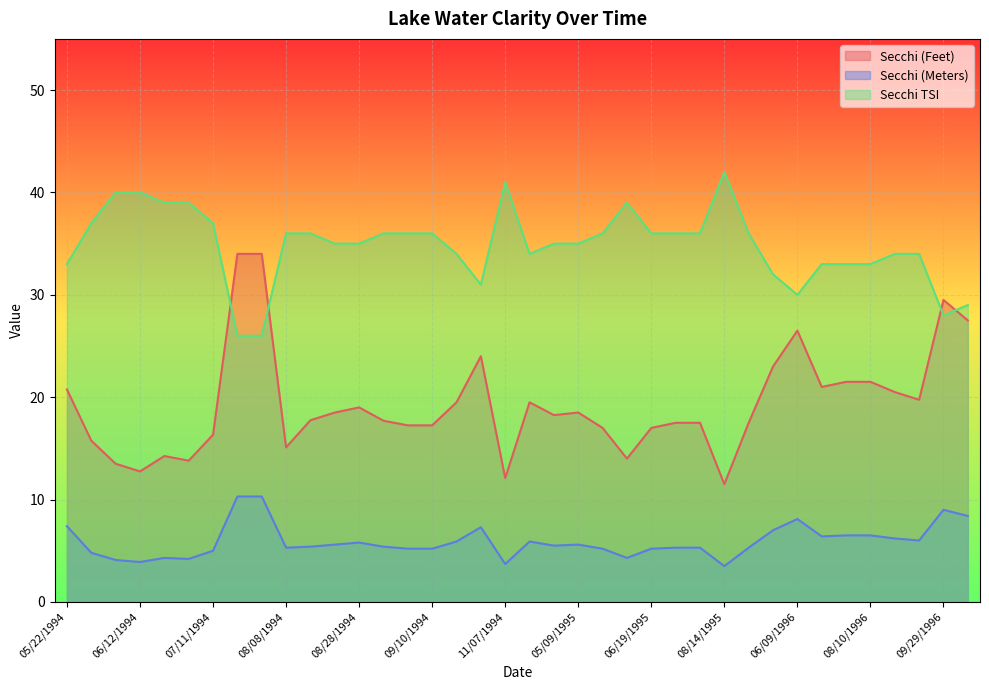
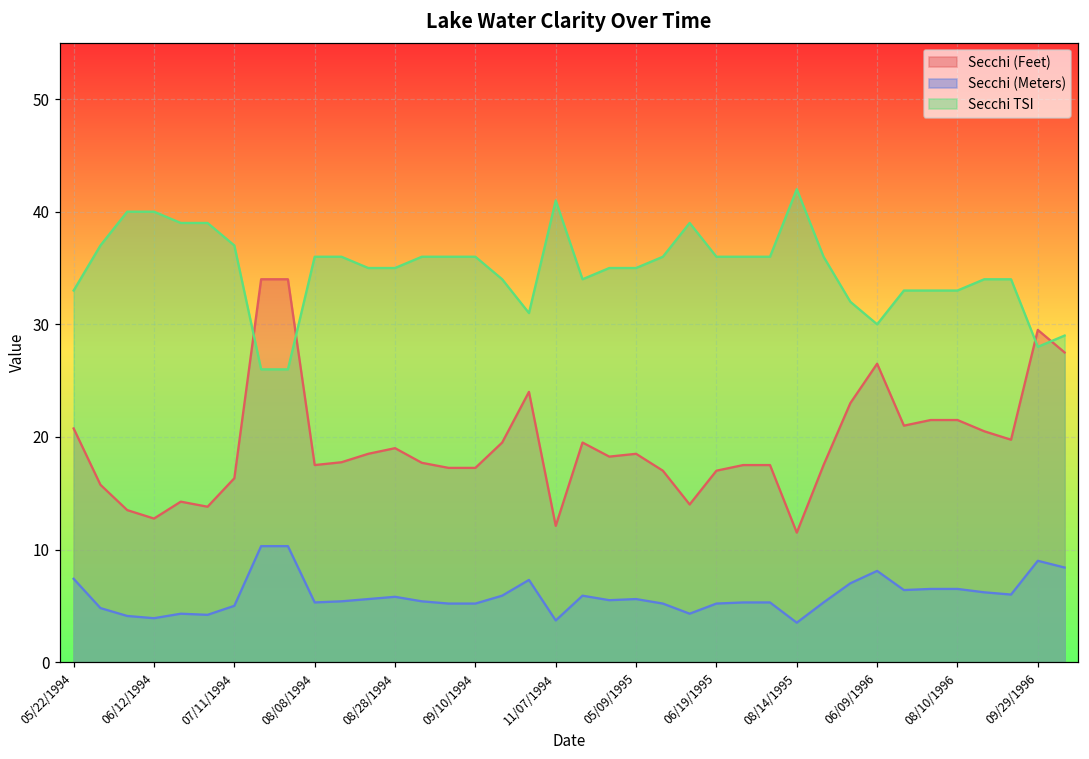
Secchi (Feet), 08/08/1994: 15.1 -> 17.5
